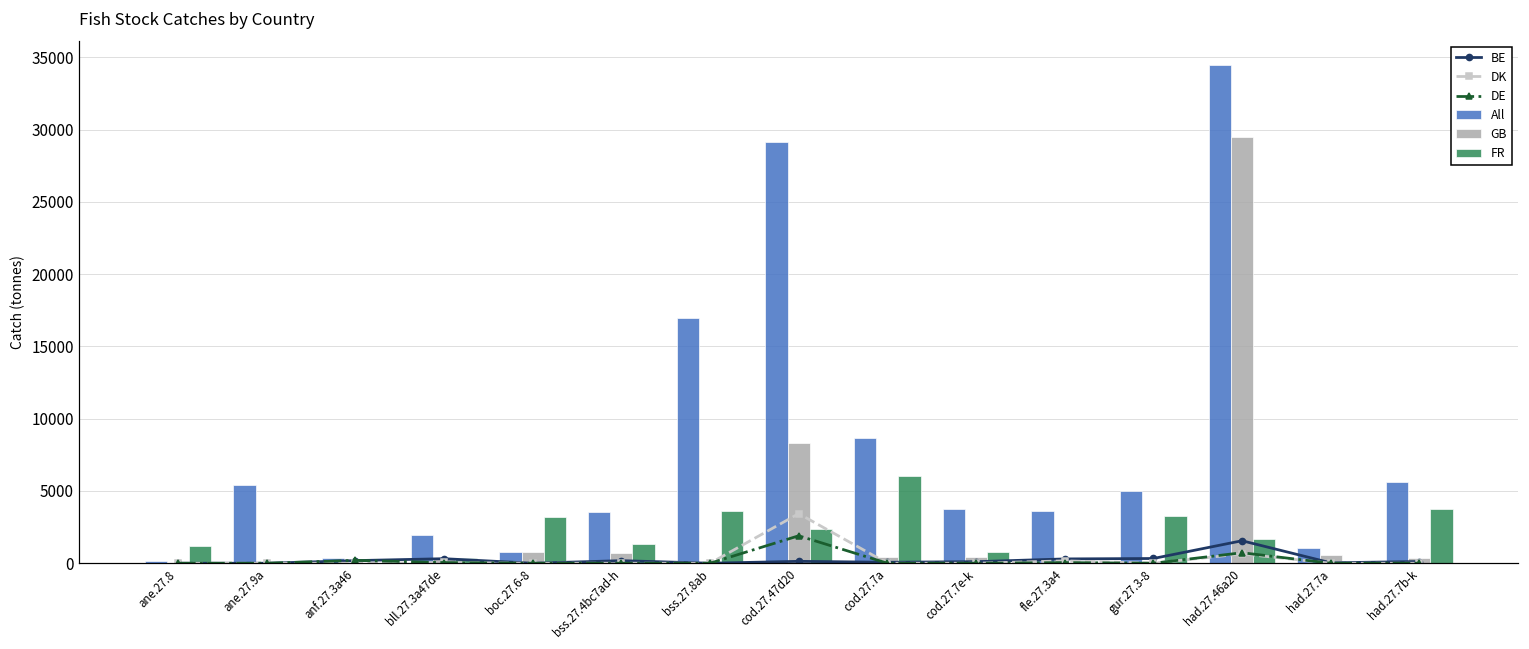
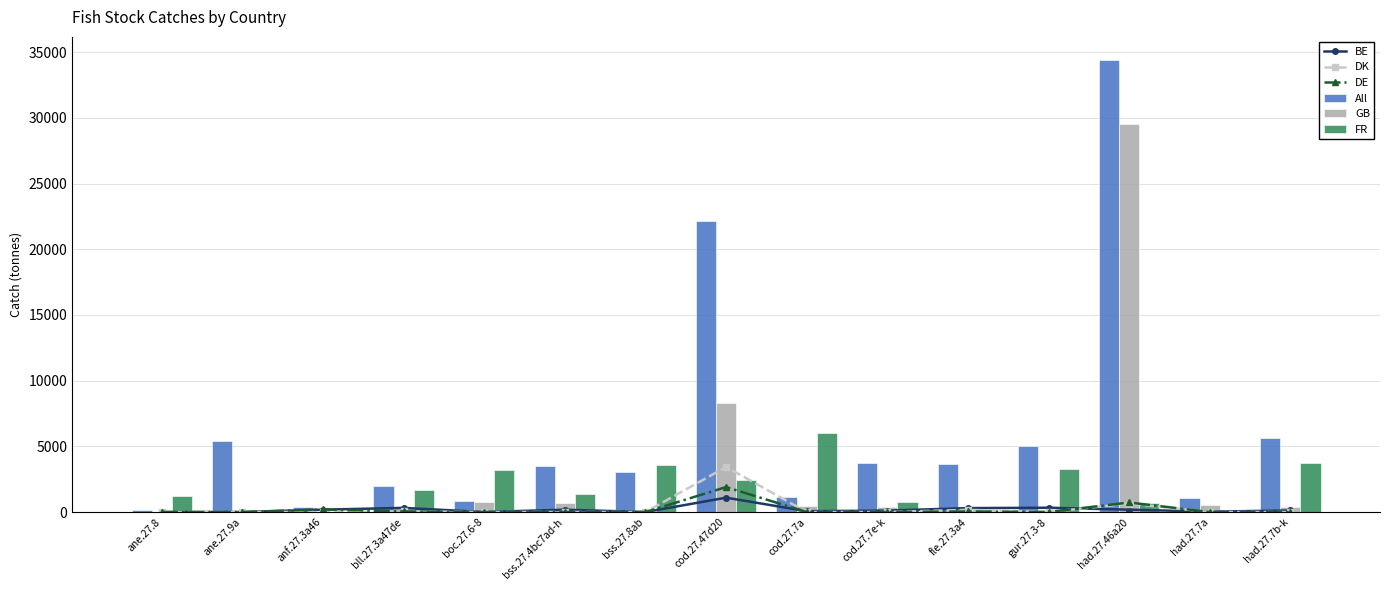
FR, bll.27.3a47de: 300 -> 1700
All, bss.27.8ab: 17000 -> 3100
All, cod.27.47d20: 29100 -> 22100
BE, cod.27.47d20: 100 -> 1100
All, cod.27.7a: 8700 -> 1100
BE, had.27.46a20: 1600 -> 200
FR, had.27.46a20: 1700 -> 700
